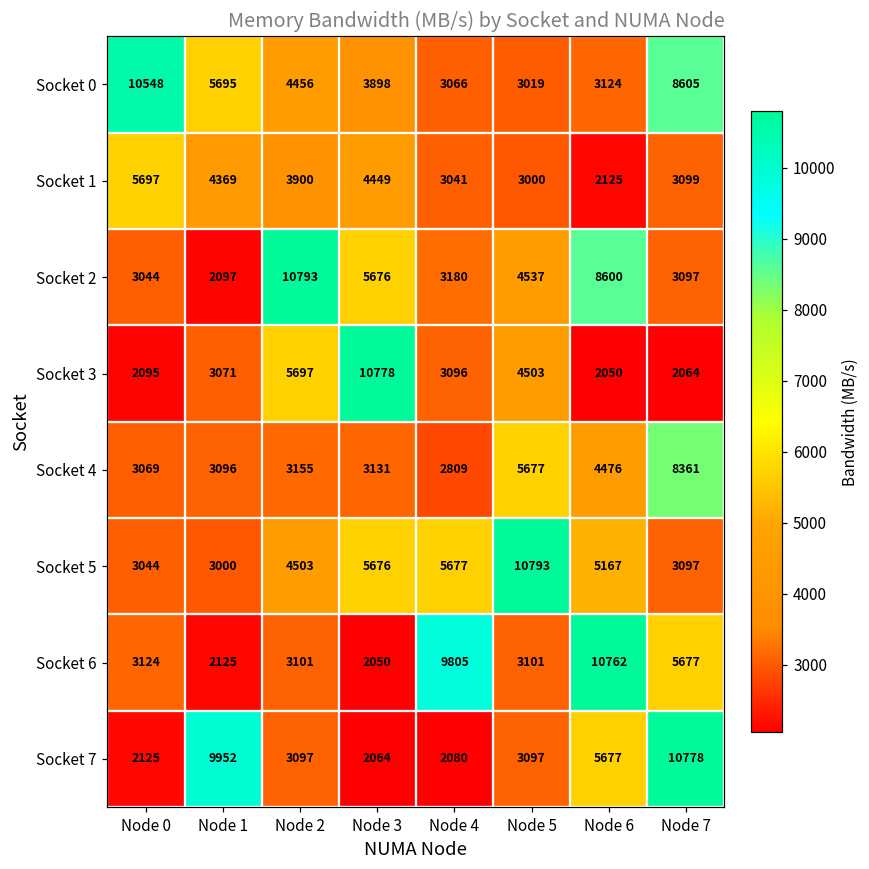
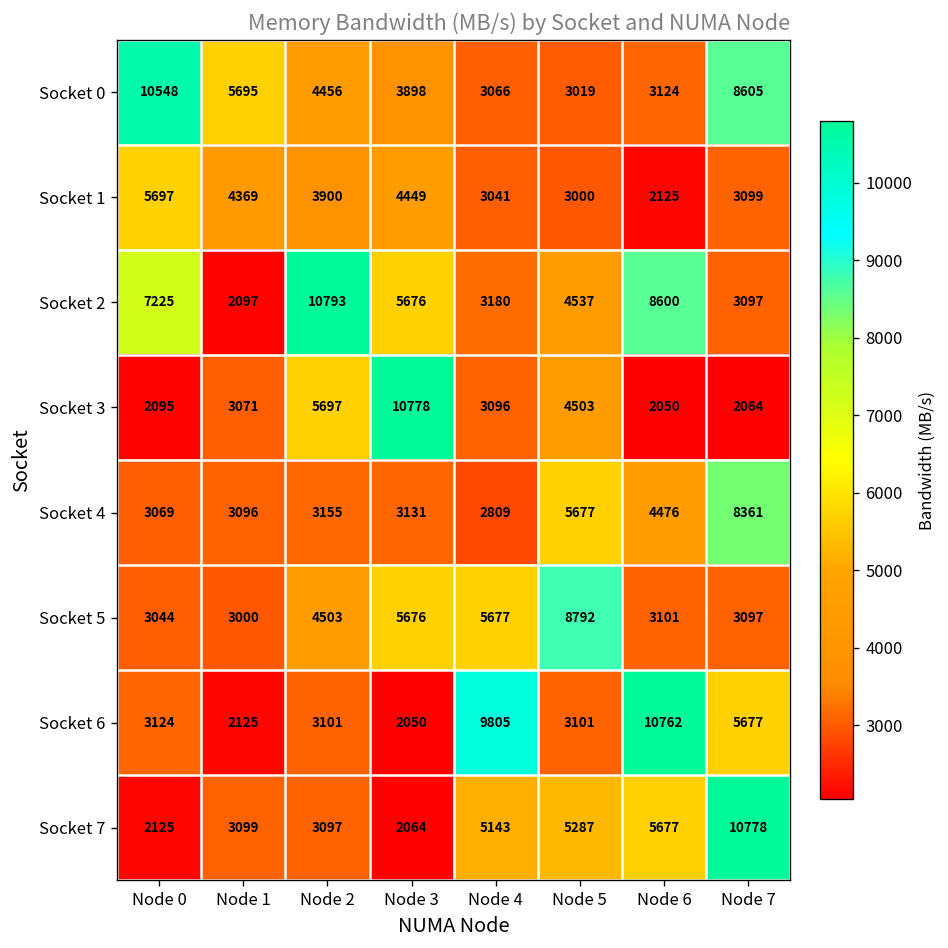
Socket 2, Node 0: 3044 -> 7225
Socket 5, Node 5: 10793 -> 8792
Socket 5, Node 6: 5167 -> 3101
Socket 7, Node 1: 9952 -> 3099
Socket 7, Node 4: 2080 -> 5143
Socket 7, Node 5: 3097 -> 5287
